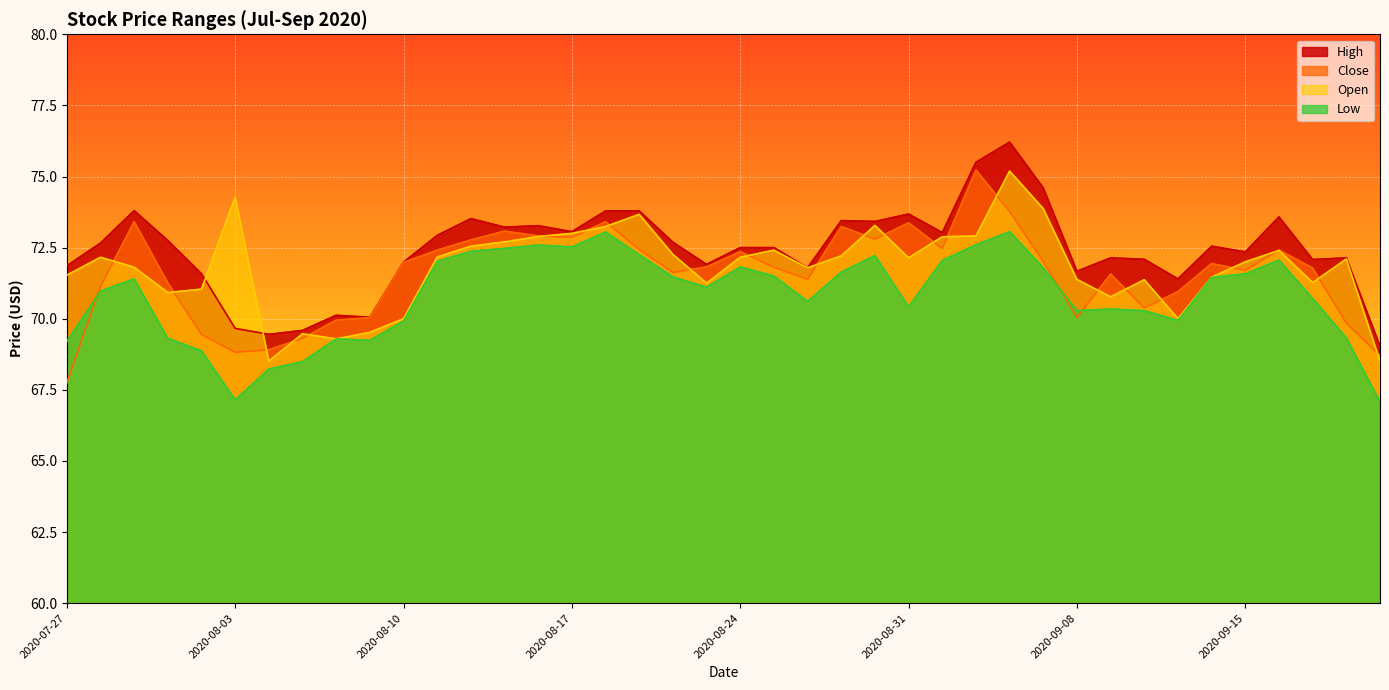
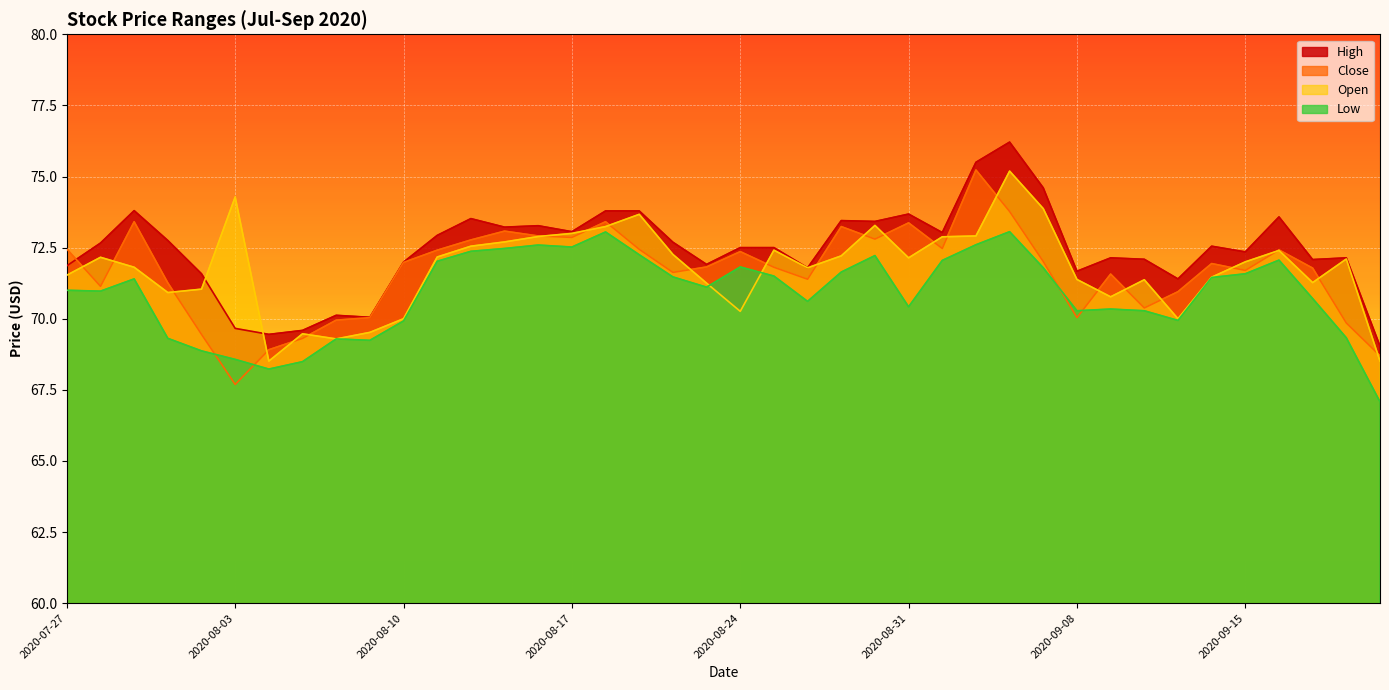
Close, 2020-07-27: 67.7 -> 72.5
Low, 2020-07-27: 69.2 -> 71.0
Close, 2020-08-03: 68.8 -> 67.7
Low, 2020-08-03: 67.2 -> 68.6
Open, 2020-08-24: 72.2 -> 70.3
